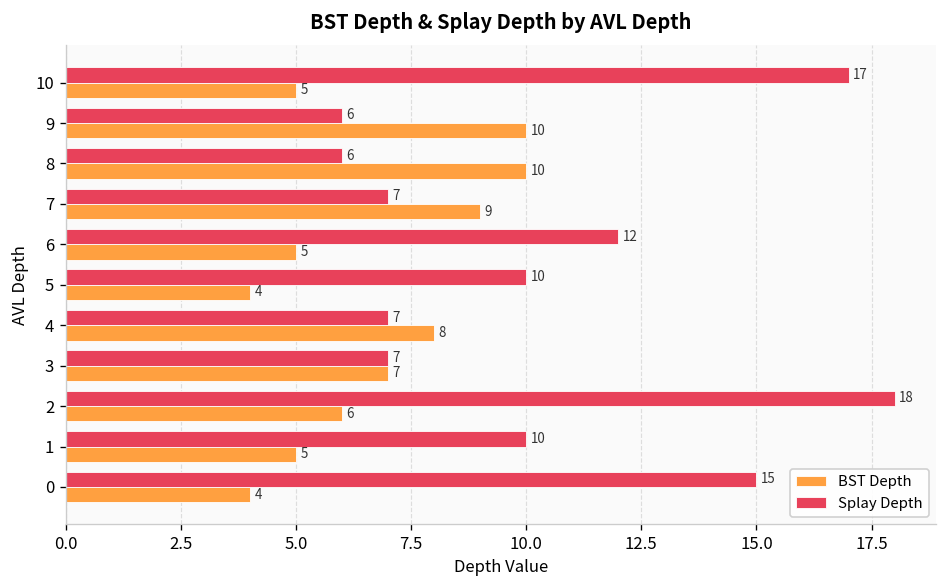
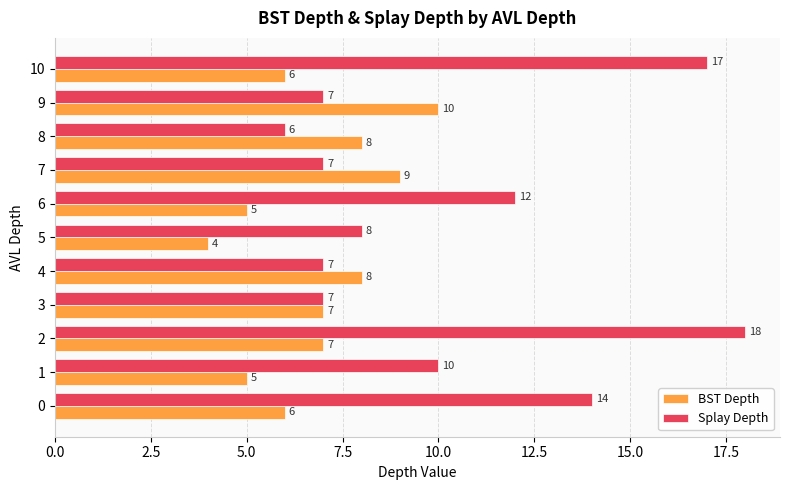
BST Depth, 10: 5 -> 6
Splay Depth, 9: 6 -> 7
BST Depth, 8: 10 -> 8
Splay Depth, 5: 10 -> 8
BST Depth, 2: 6 -> 7
Splay Depth, 0: 15 -> 14
BST Depth, 0: 4 -> 6
